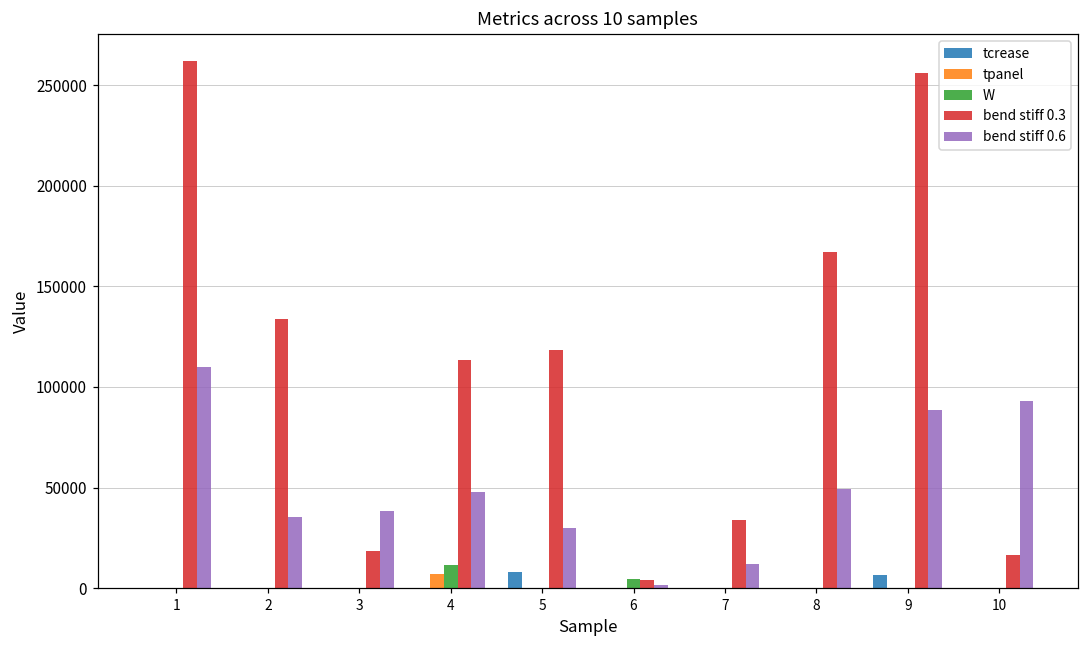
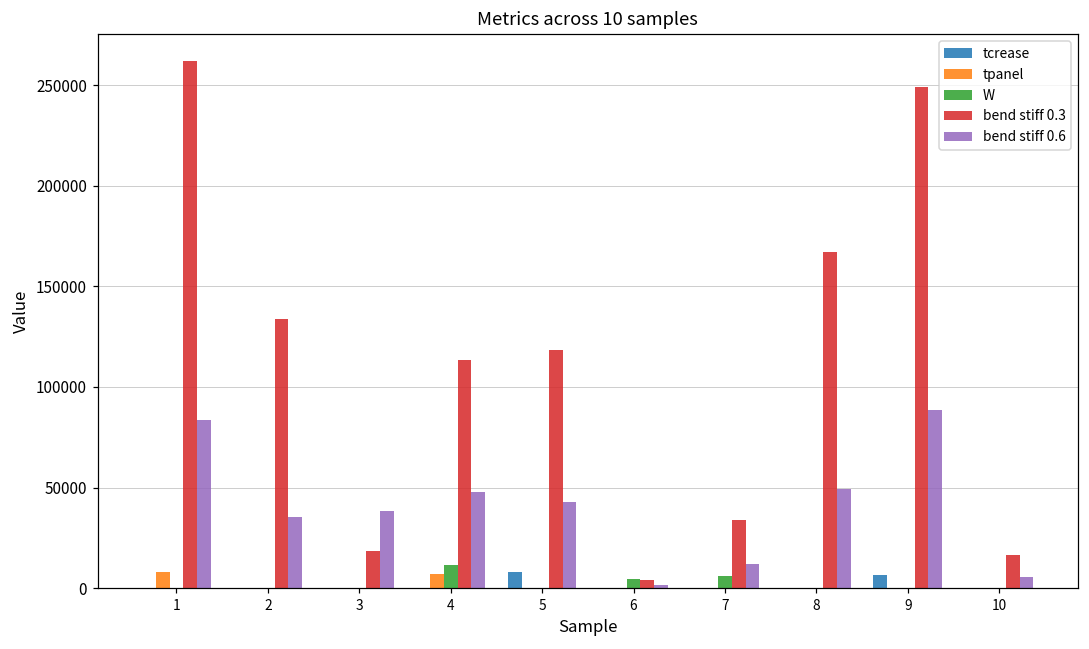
tpanel, 1: 0 -> 8000
bend stiff 0.6, 1: 110000 -> 83000
bend stiff 0.6, 5: 30000 -> 43000
W, 7: 0 -> 6000
bend stiff 0.3, 9: 256000 -> 249000
bend stiff 0.6, 10: 93000 -> 6000
